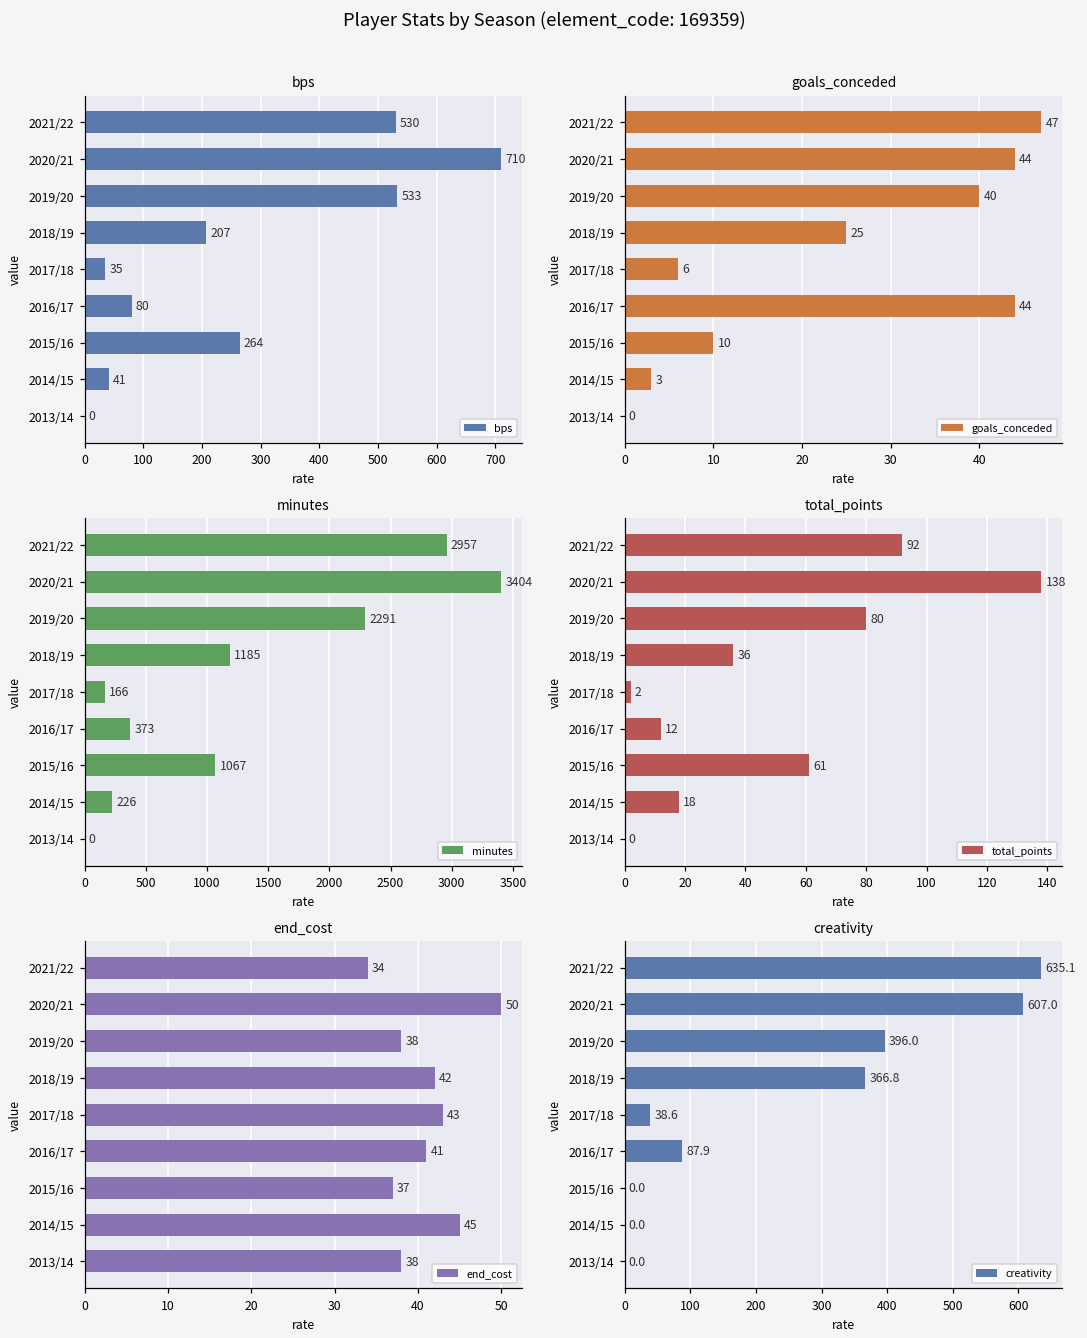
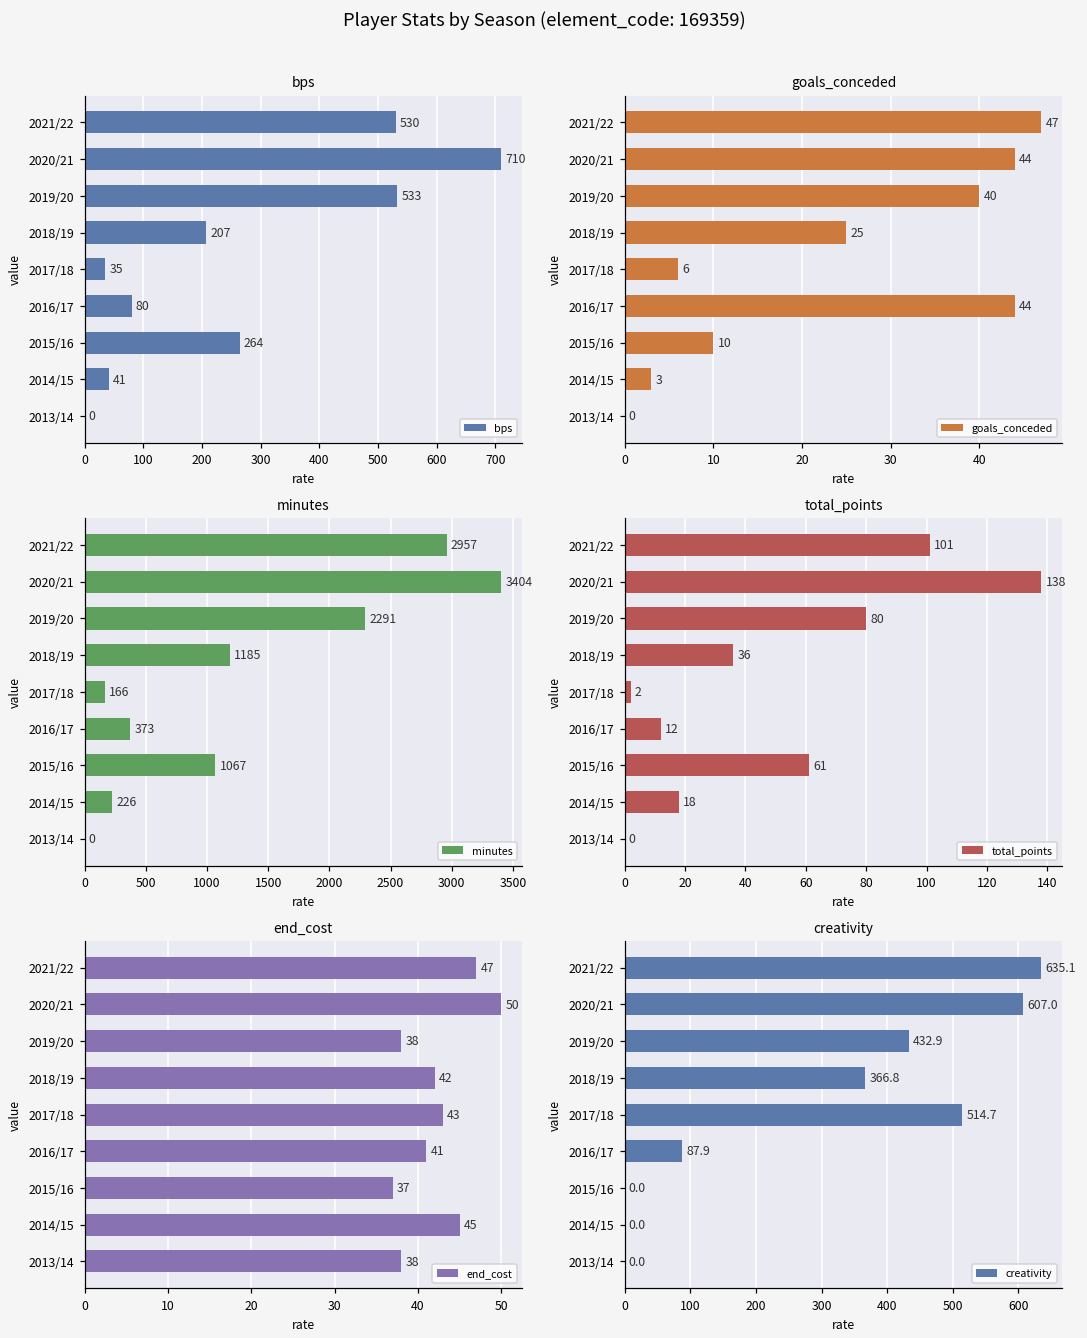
total_points, 2021/22: 92 -> 101
end_cost, 2021/22: 34 -> 47
creativity, 2019/20: 396.0 -> 432.9
creativity, 2017/18: 38.6 -> 514.7
